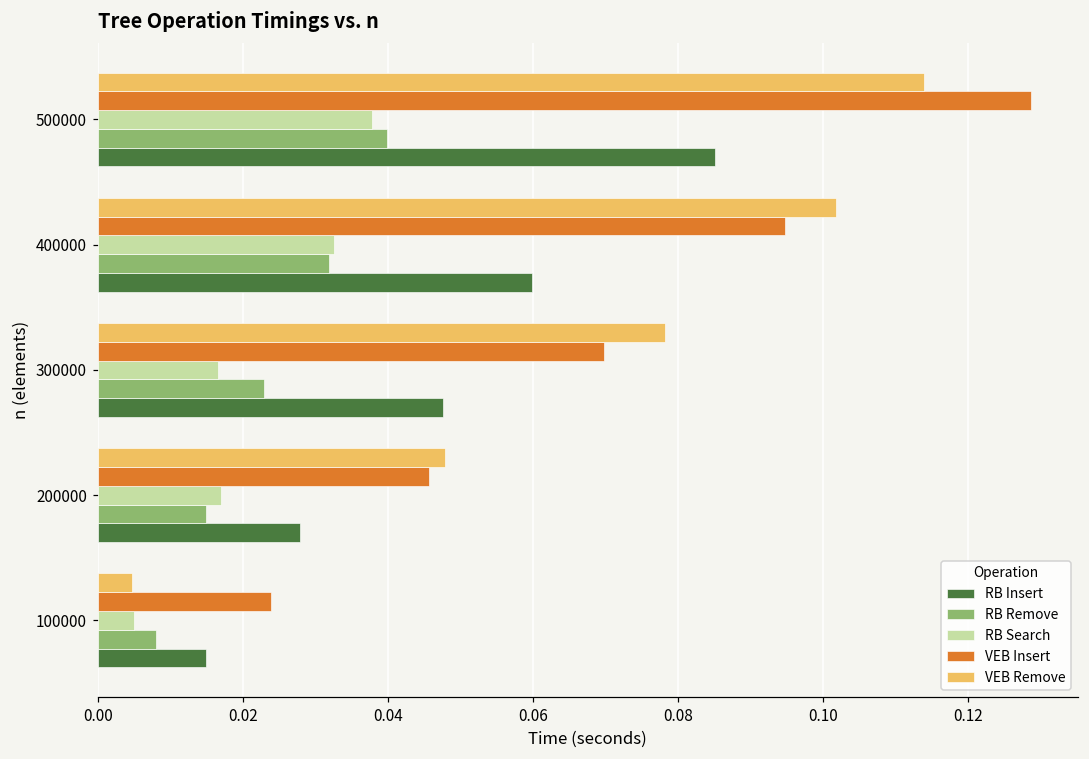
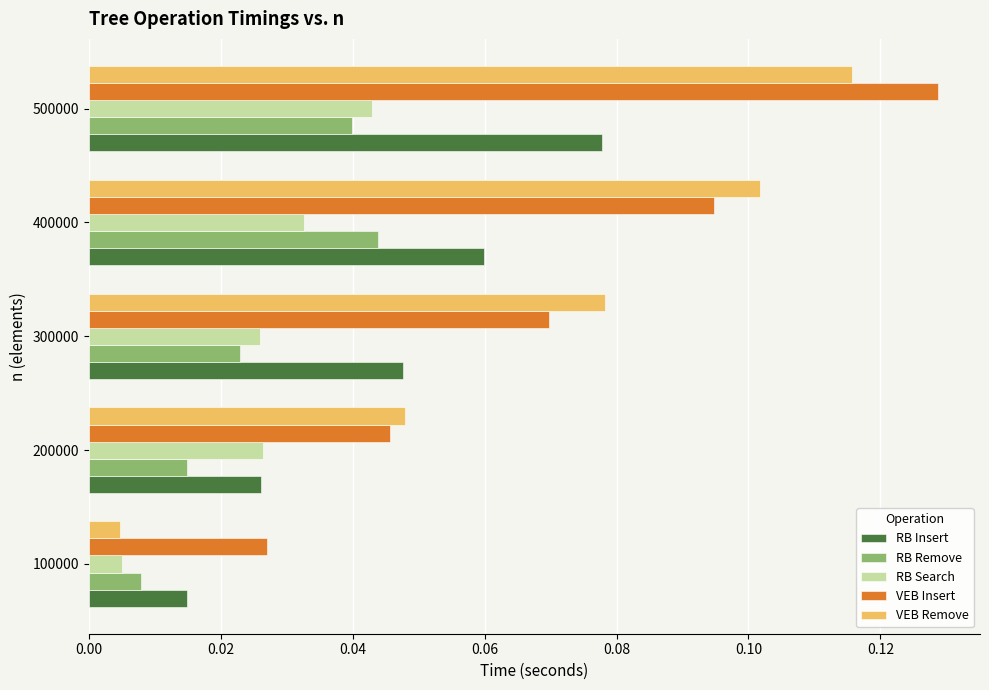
VEB Remove, 500000: 0.114 -> 0.116
RB Search, 500000: 0.038 -> 0.043
RB Insert, 500000: 0.085 -> 0.078
RB Remove, 400000: 0.032 -> 0.044
RB Search, 300000: 0.017 -> 0.026
RB Search, 200000: 0.017 -> 0.026
RB Insert, 200000: 0.028 -> 0.026
VEB Insert, 100000: 0.024 -> 0.027
